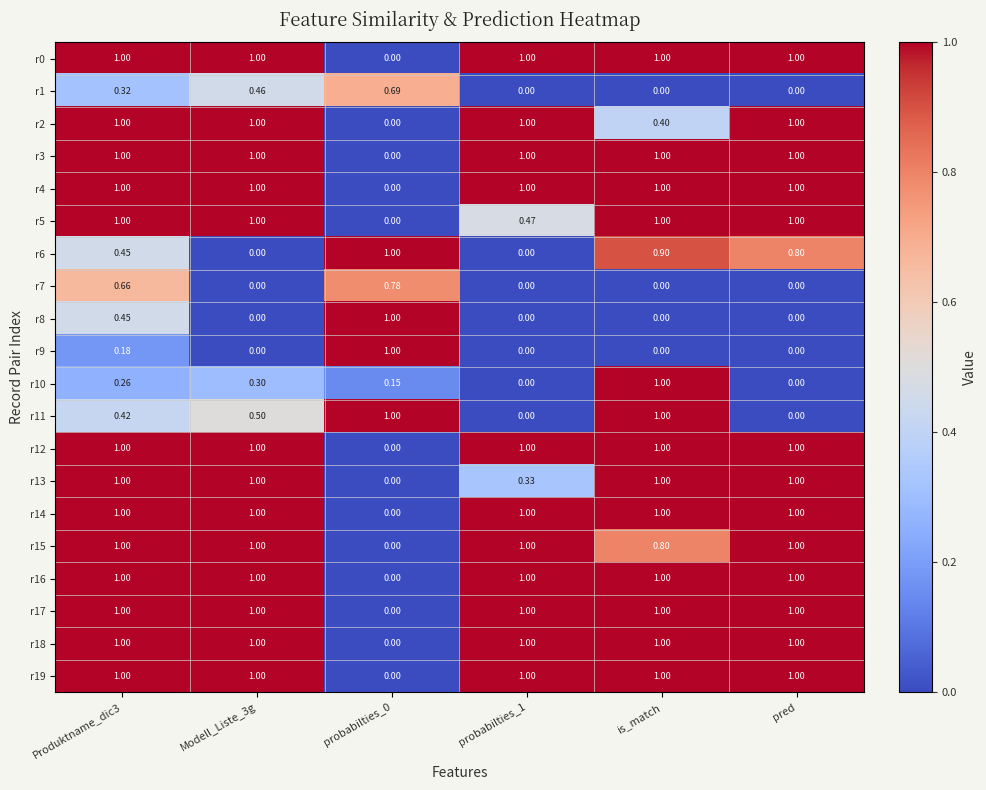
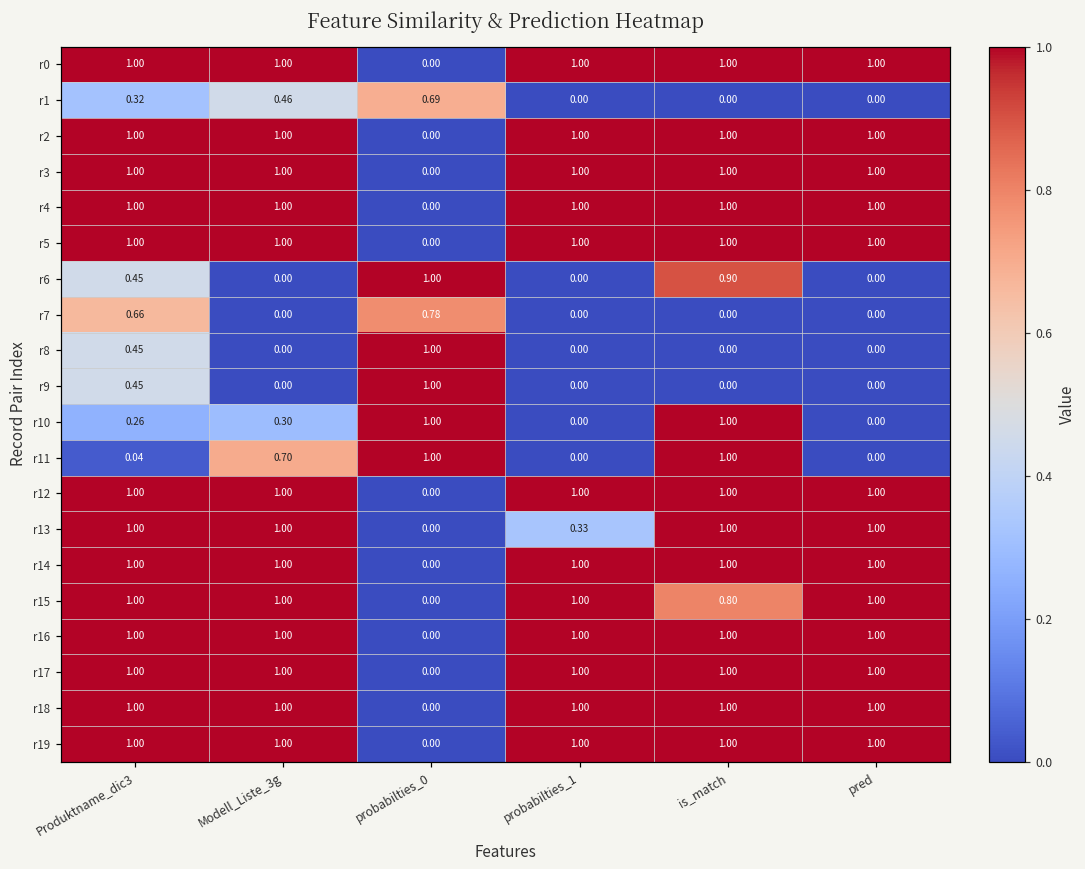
r2, is_match: 0.40 -> 1.00
r5, probabilties_1: 0.47 -> 1.00
r6, pred: 0.80 -> 0.00
r9, Produktname_dic3: 0.18 -> 0.45
r10, probabilties_0: 0.15 -> 1.00
r11, Produktname_dic3: 0.42 -> 0.04
r11, Modell_Liste_3g: 0.50 -> 0.70
